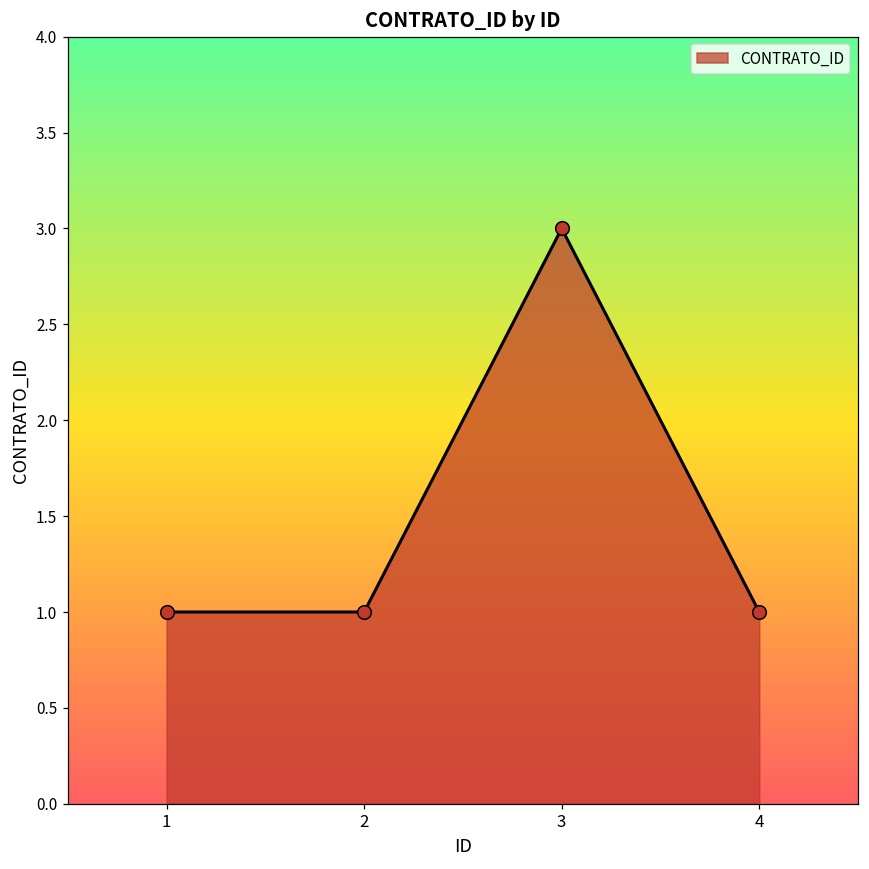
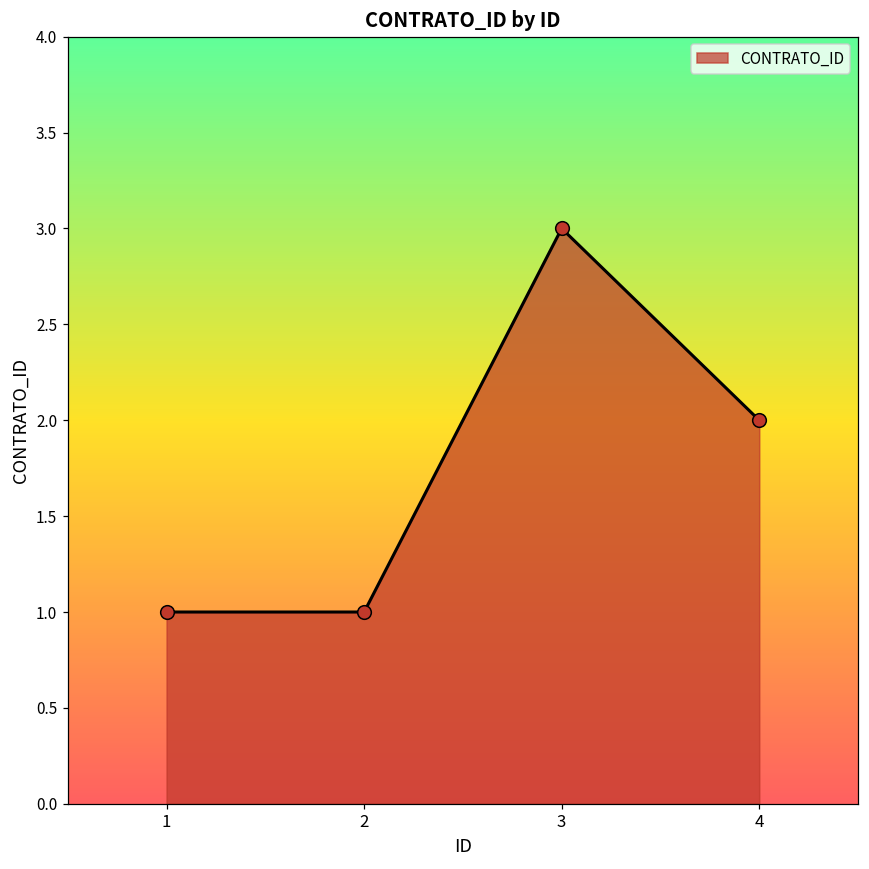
4: 1 -> 2
